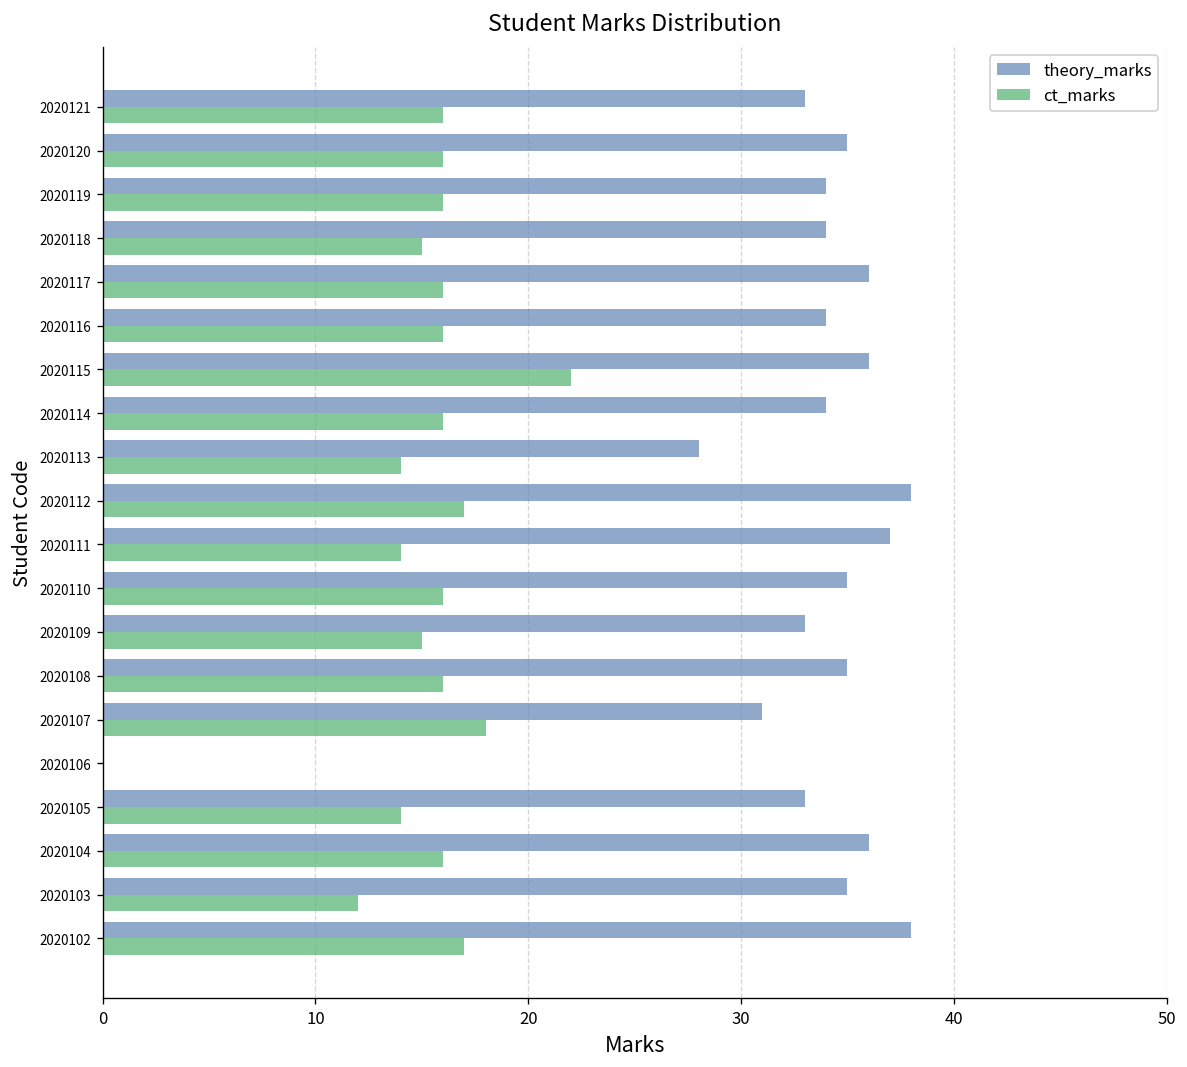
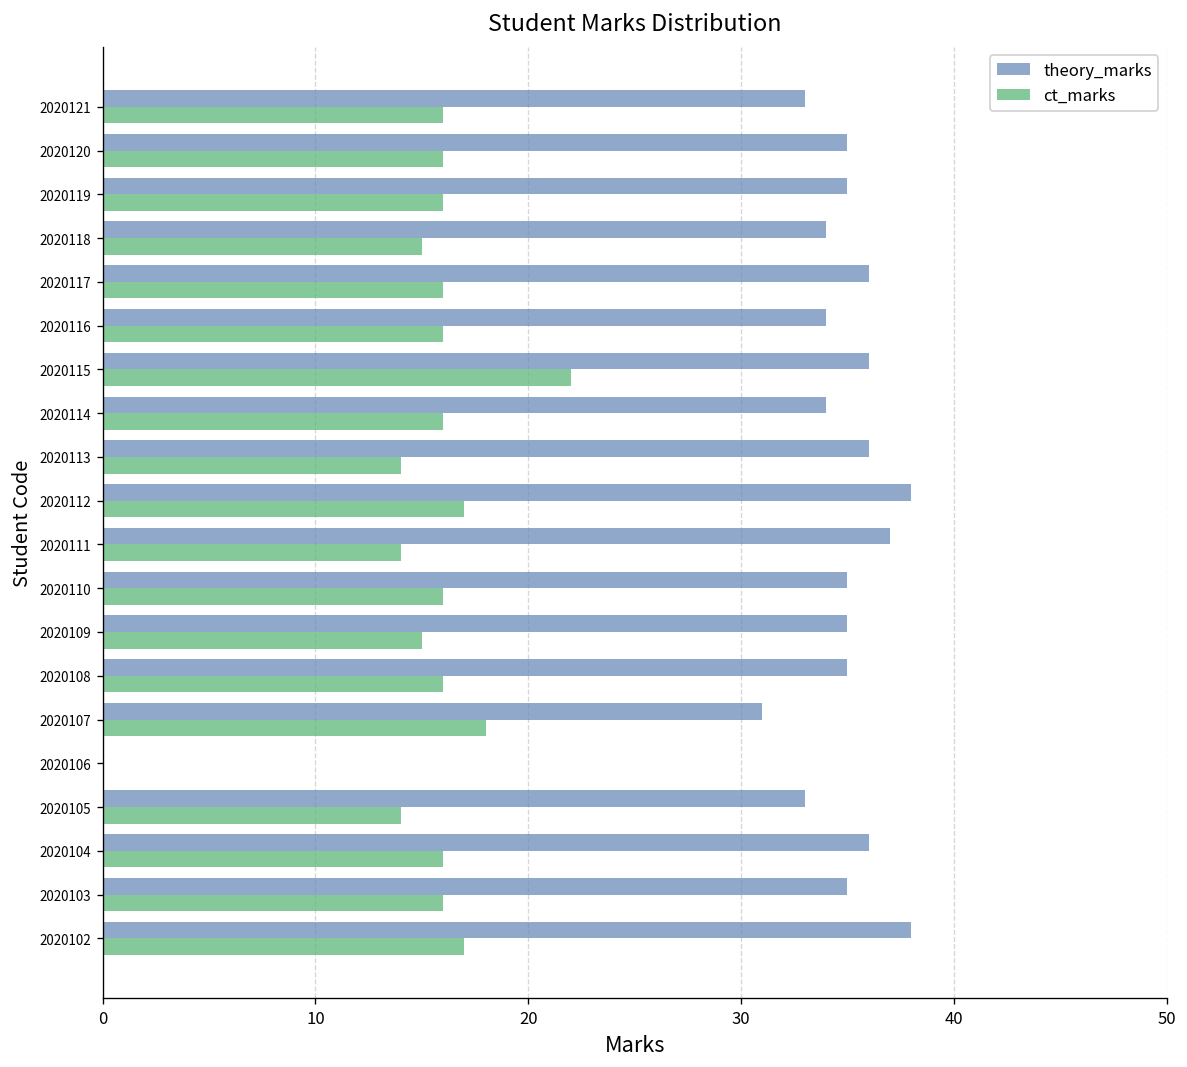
theory_marks, 2020119: 34 -> 35
theory_marks, 2020113: 28 -> 36
theory_marks, 2020109: 33 -> 35
ct_marks, 2020103: 12 -> 16
